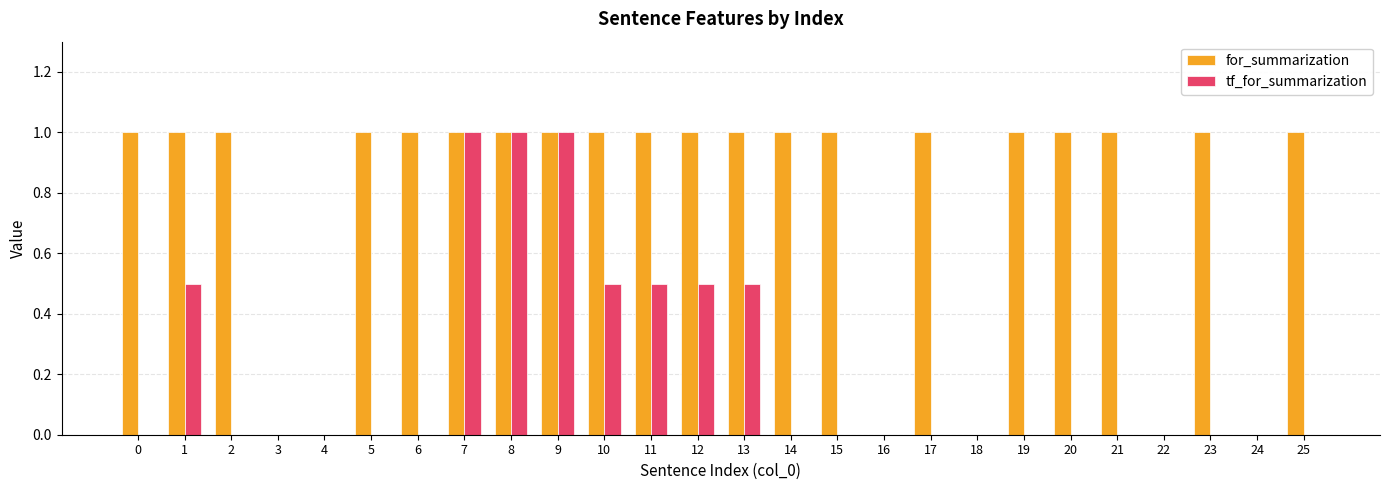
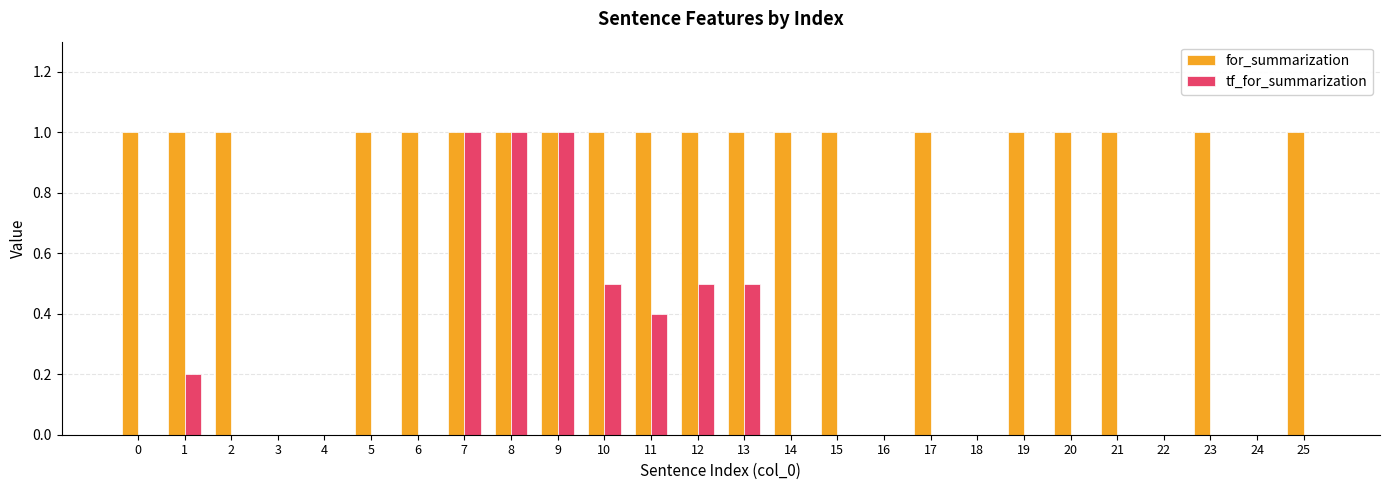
tf_for_summarization, 1: 0.5 -> 0.2
tf_for_summarization, 11: 0.5 -> 0.4
